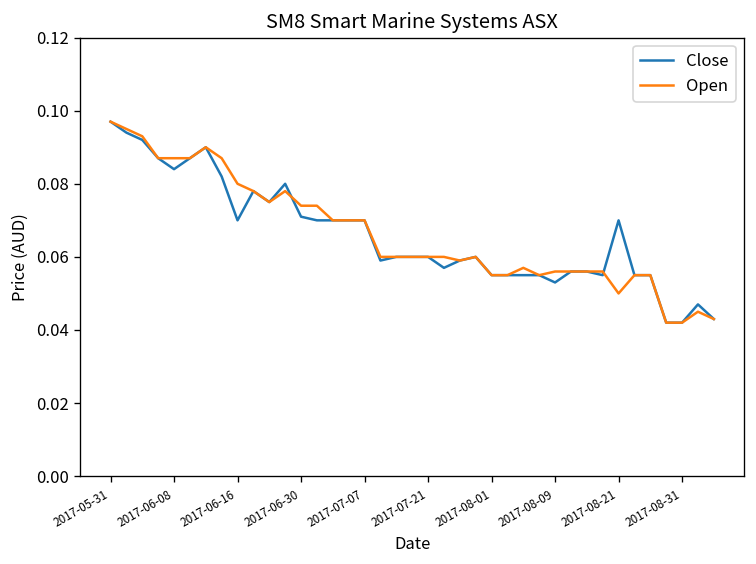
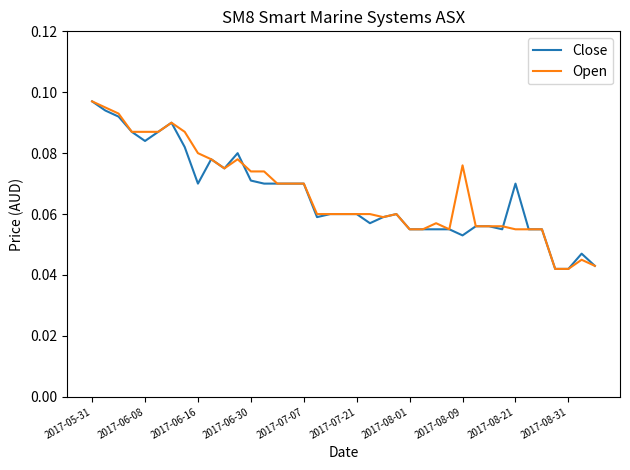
Open, 2017-08-09: 0.056 -> 0.076
Open, 2017-08-21: 0.050 -> 0.055
